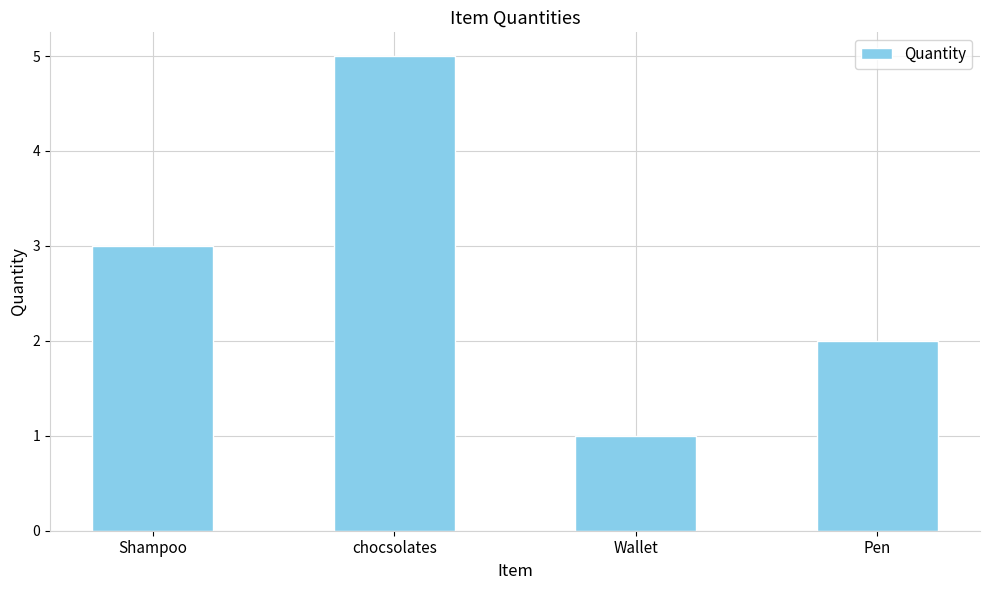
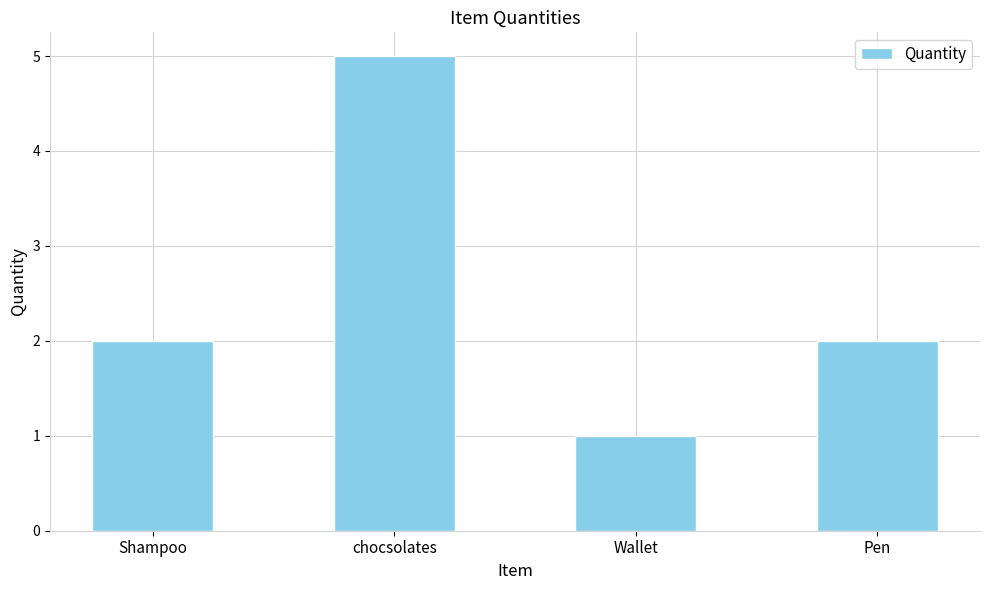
Shampoo: 3 -> 2
